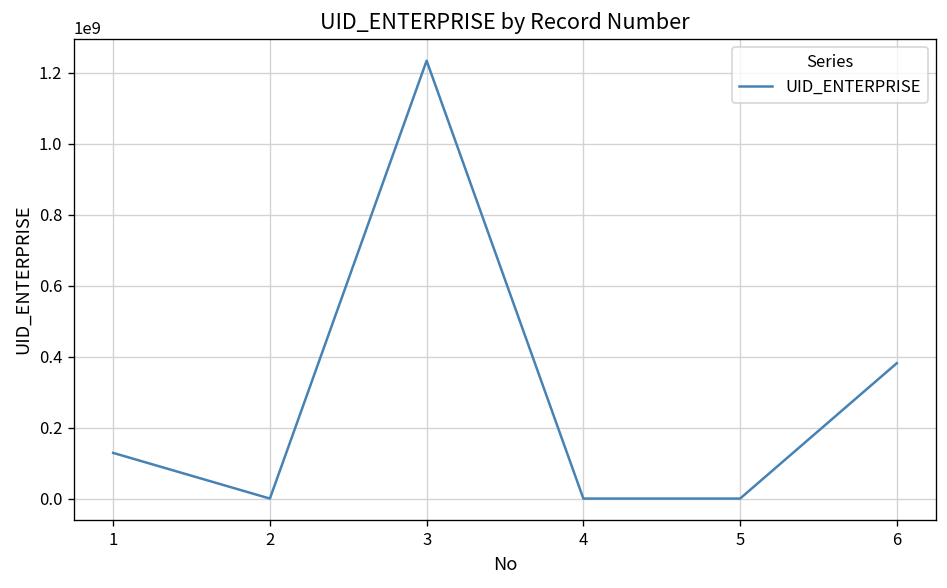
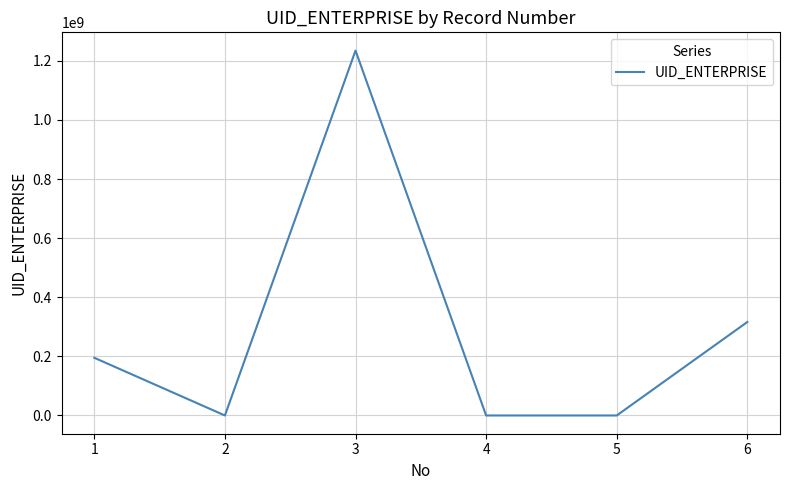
1: 130000000 -> 200000000
6: 380000000 -> 320000000
